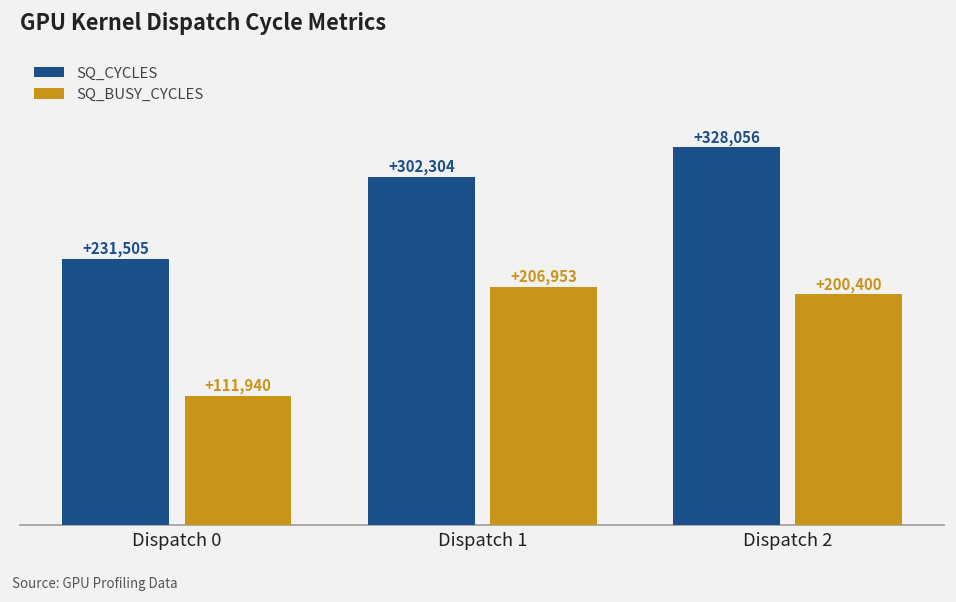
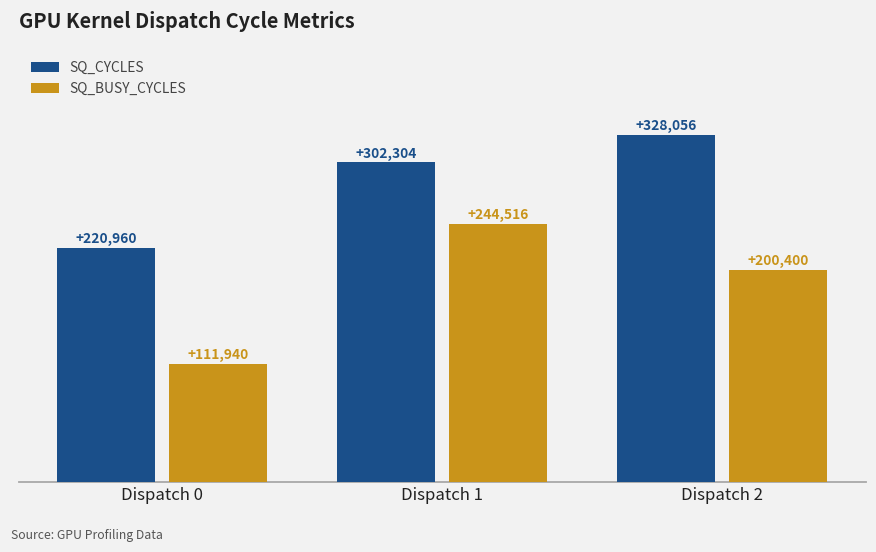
SQ_CYCLES, Dispatch 0: +231,505 -> +220,960
SQ_BUSY_CYCLES, Dispatch 1: +206,953 -> +244,516
